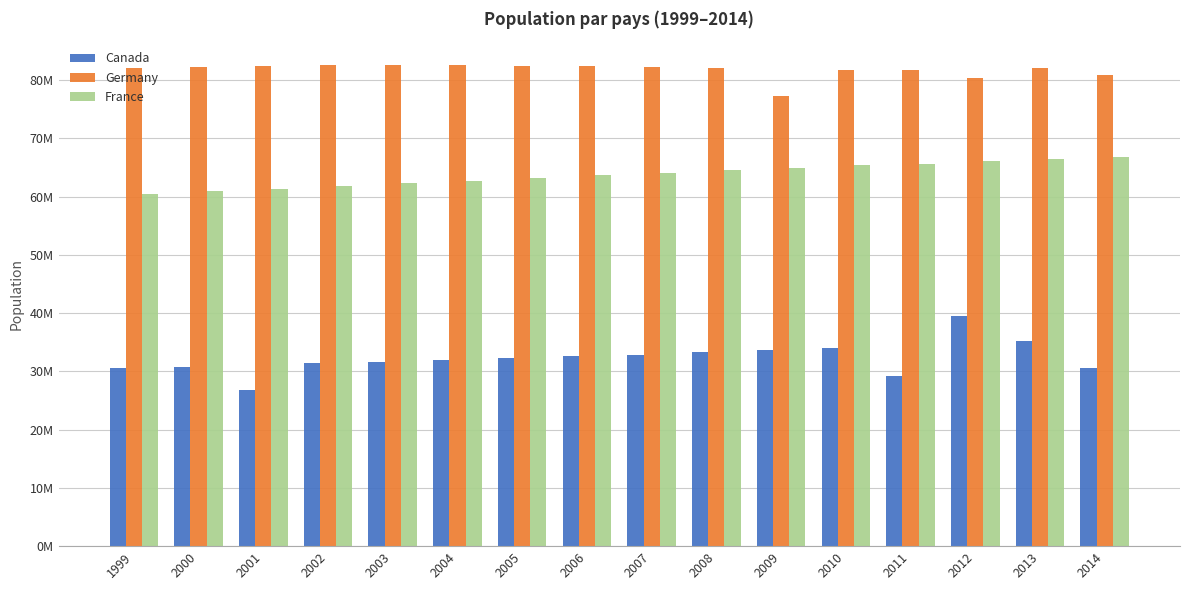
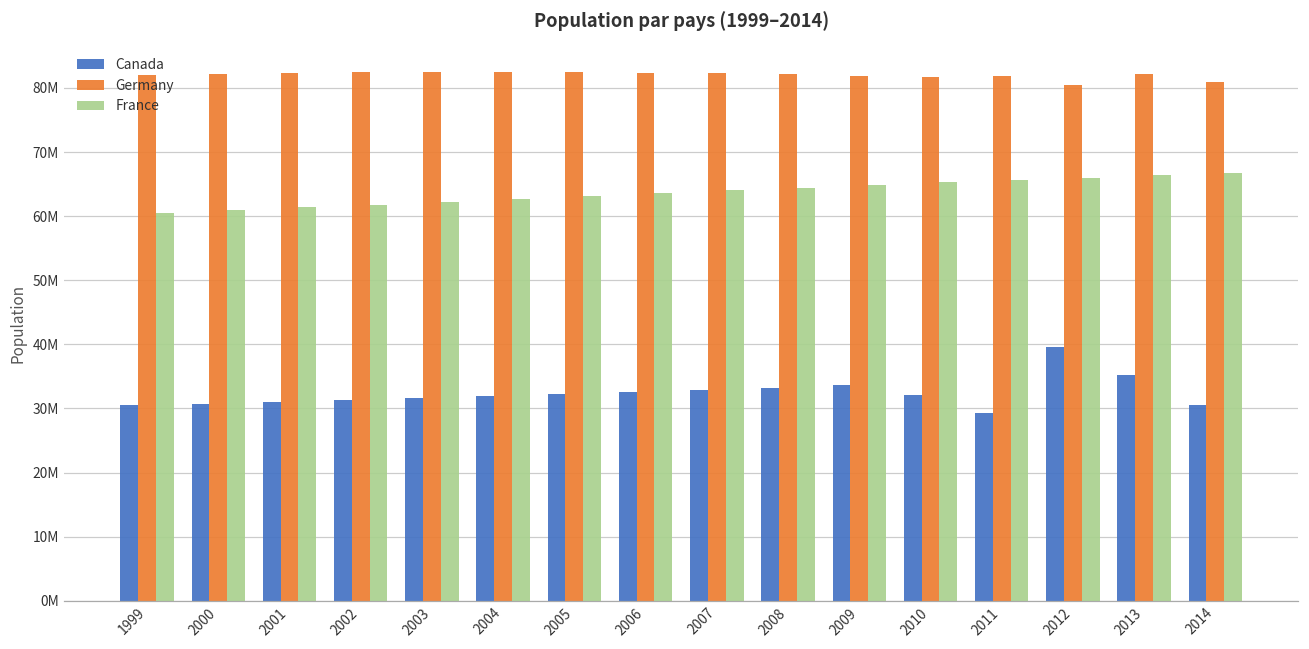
Canada, 2001: 27000000 -> 31000000
Germany, 2009: 77000000 -> 82000000
Canada, 2010: 34000000 -> 32000000
